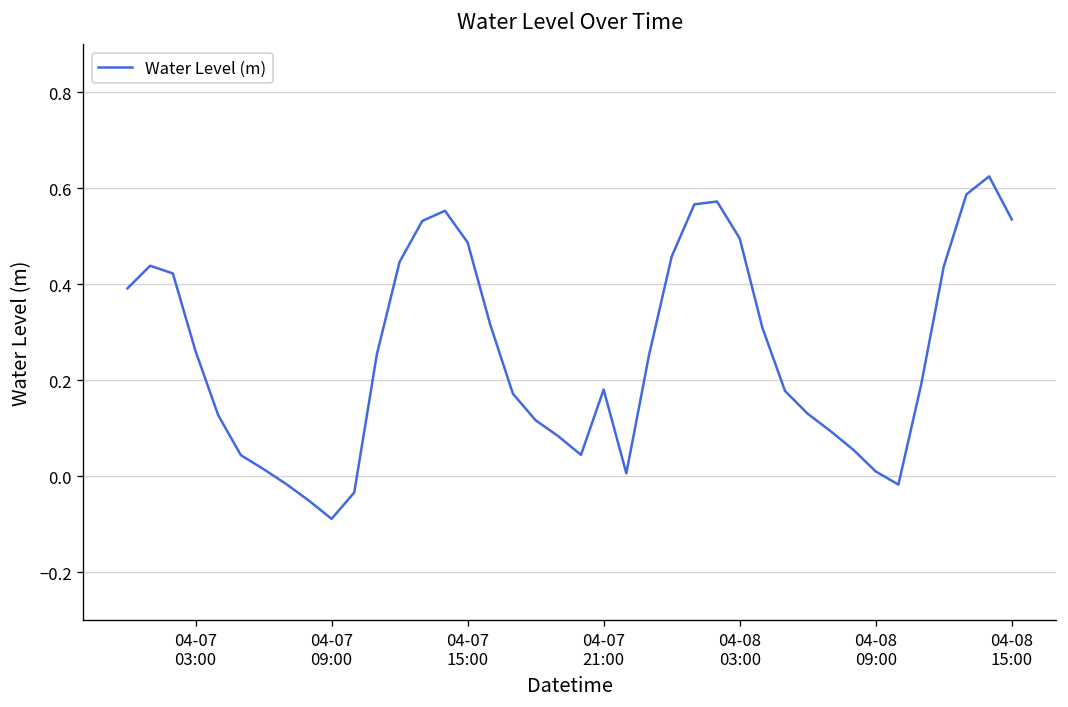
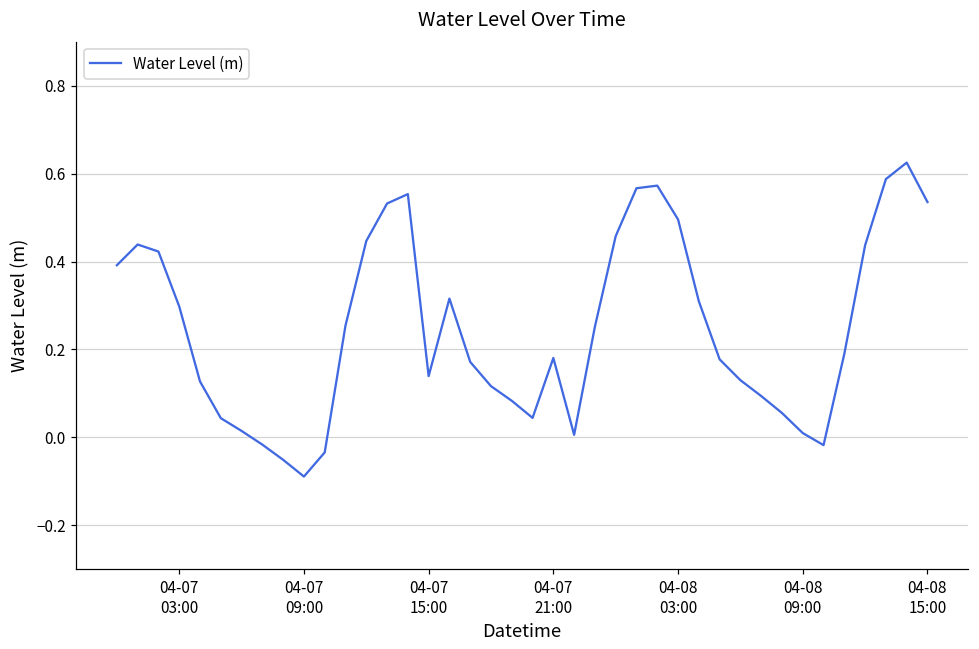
04-07 03:00: 0.26 -> 0.30
04-07 15:00: 0.49 -> 0.14
